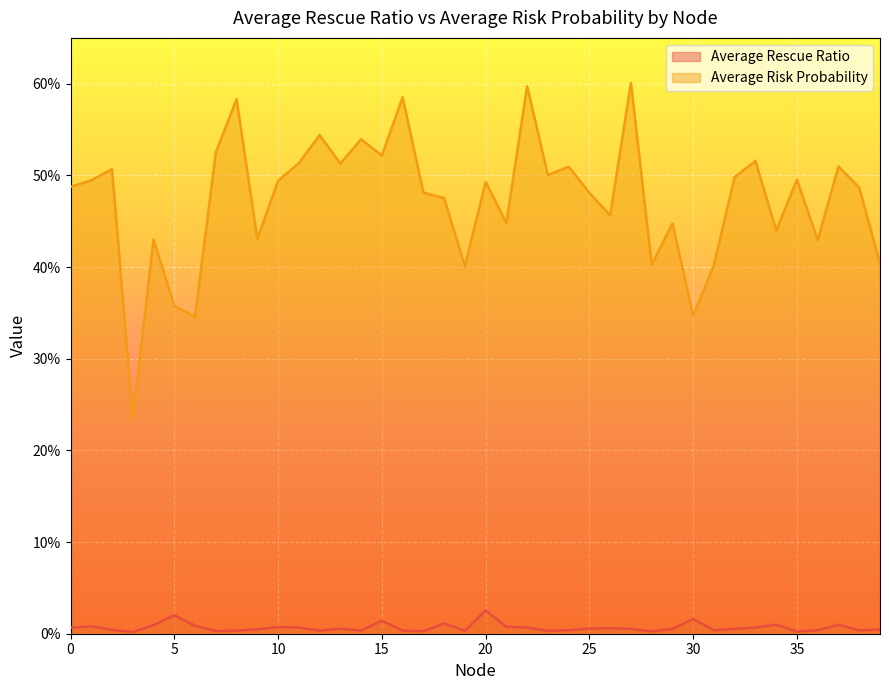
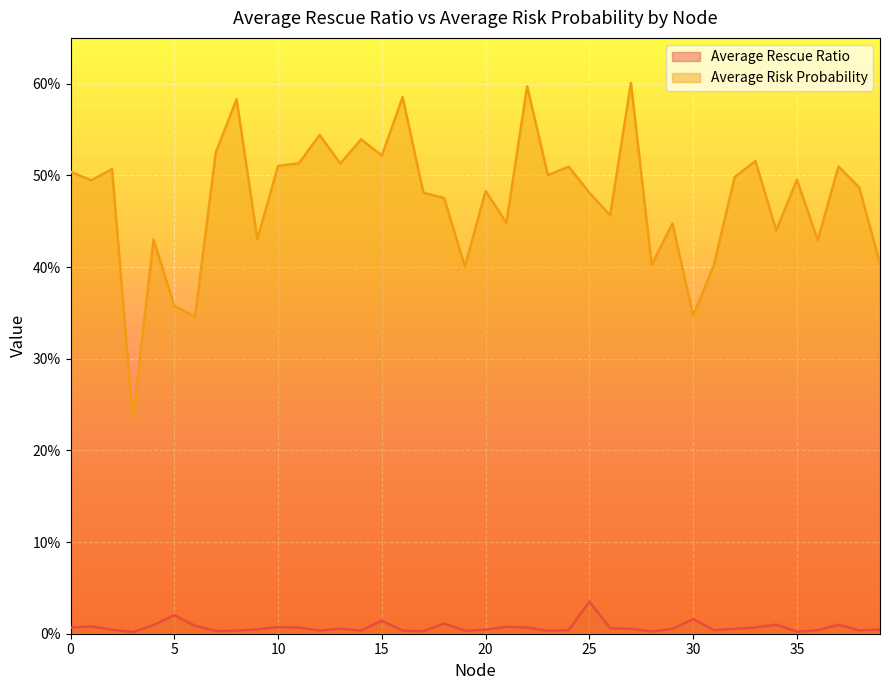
Average Risk Probability, 0: 49% -> 50%
Average Risk Probability, 10: 49% -> 51%
Average Rescue Ratio, 20: 3% -> 0%
Average Risk Probability, 20: 49% -> 48%
Average Rescue Ratio, 25: 1% -> 3%
